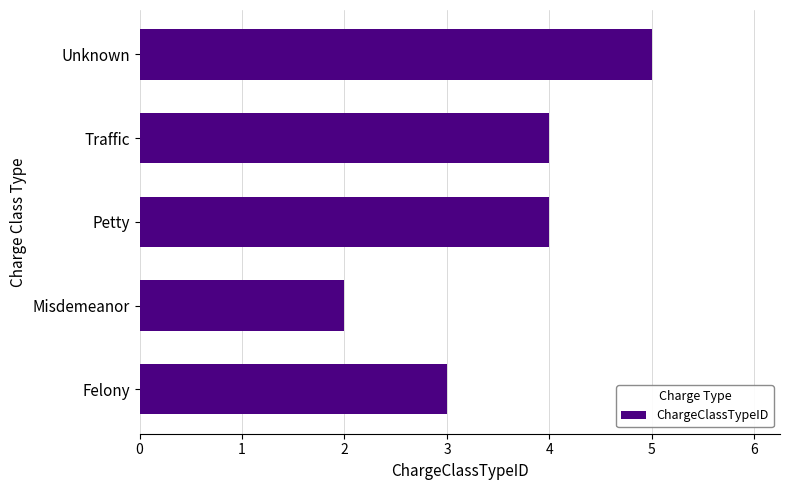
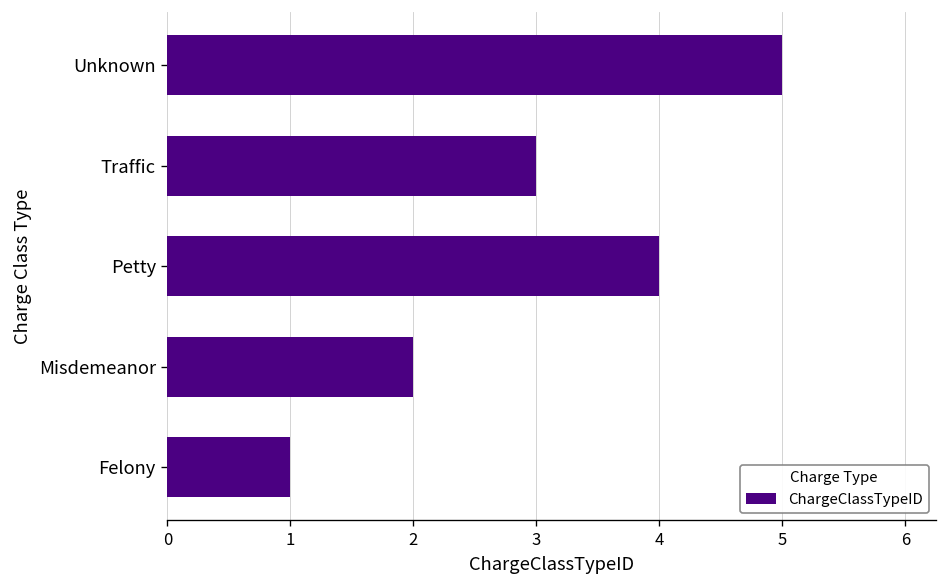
Traffic: 4 -> 3
Felony: 3 -> 1
